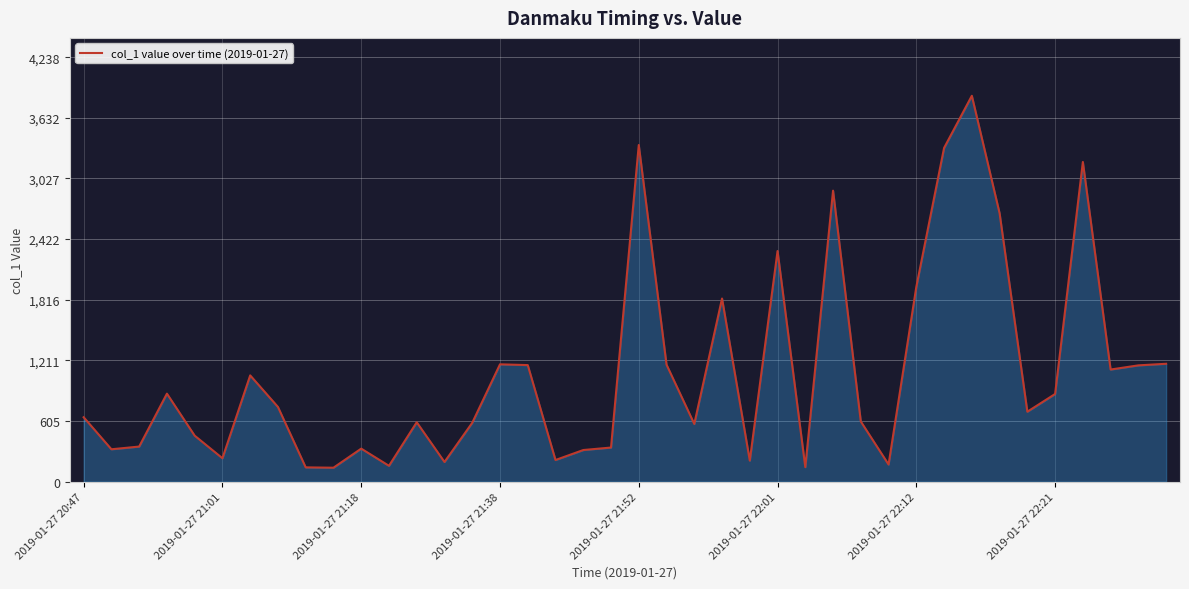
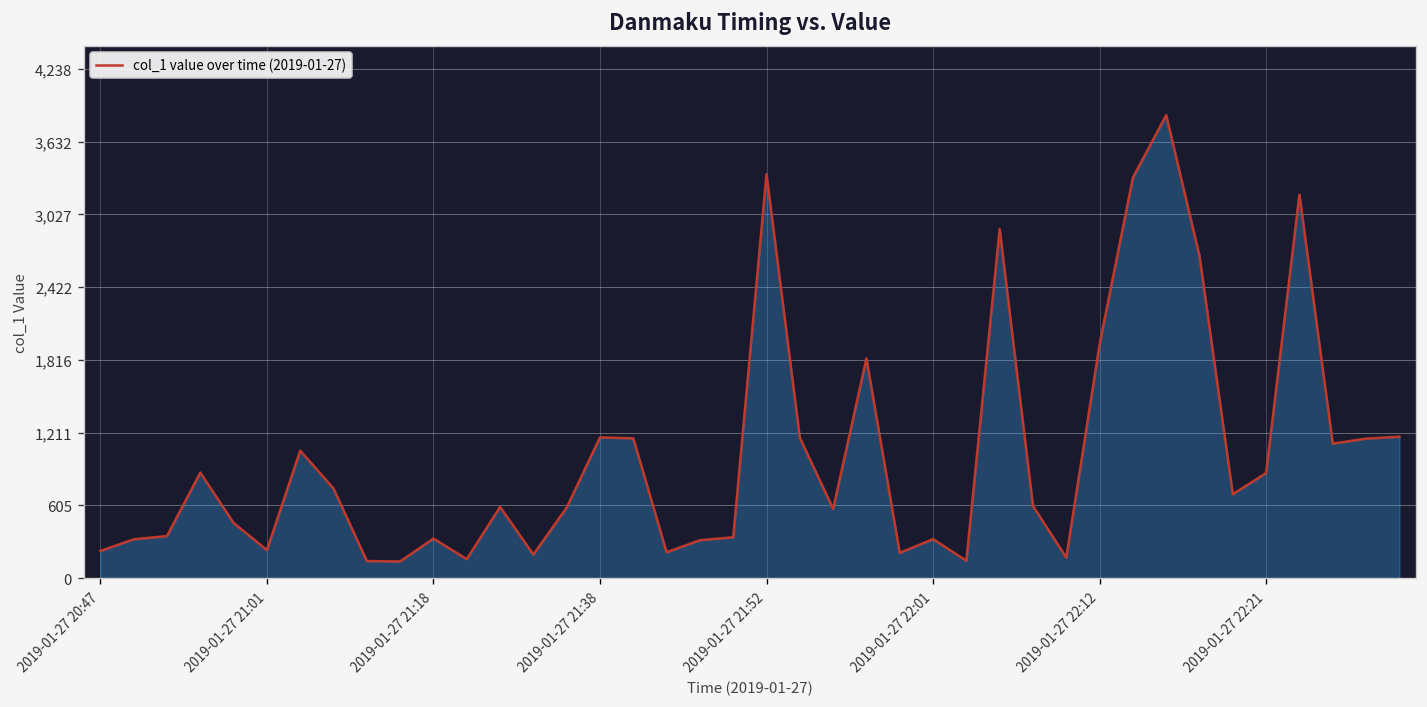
2019-01-27 20:47: 640 -> 230
2019-01-27 22:01: 2,300 -> 330
